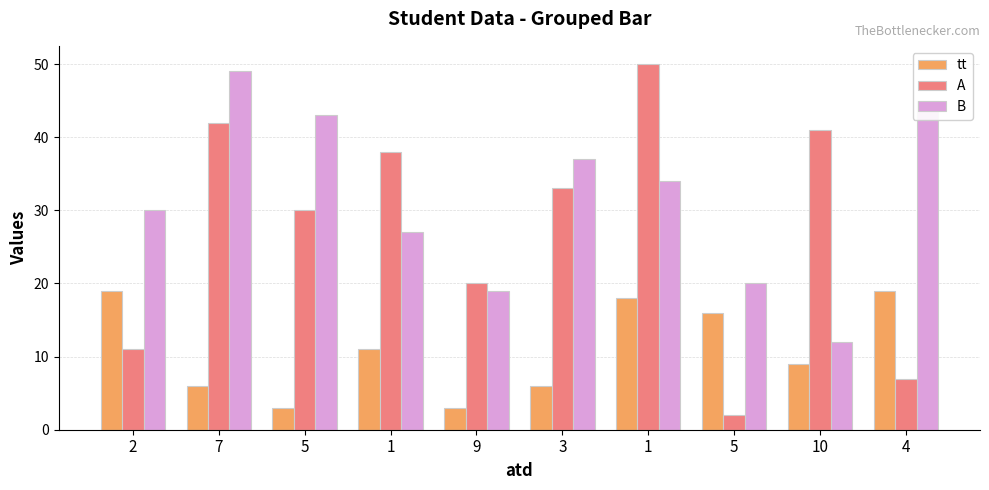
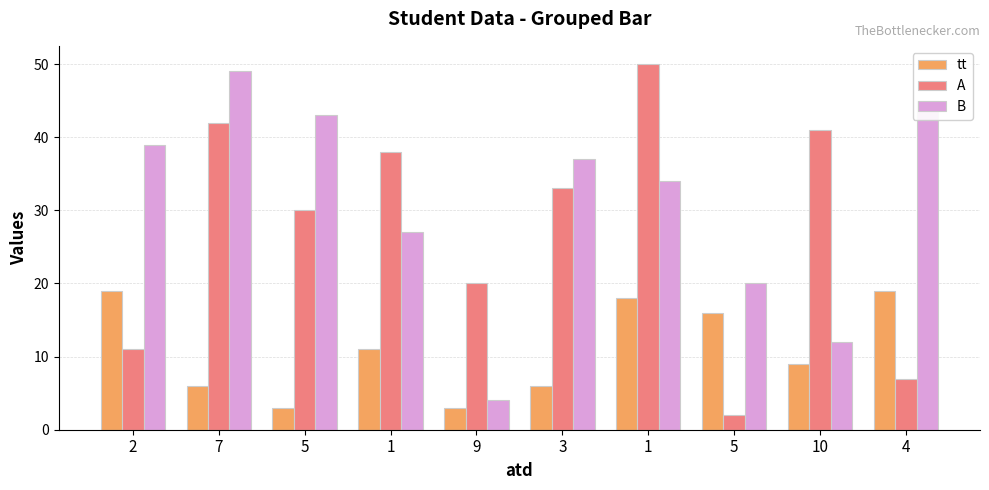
B, 2: 30 -> 39
B, 9: 19 -> 4
